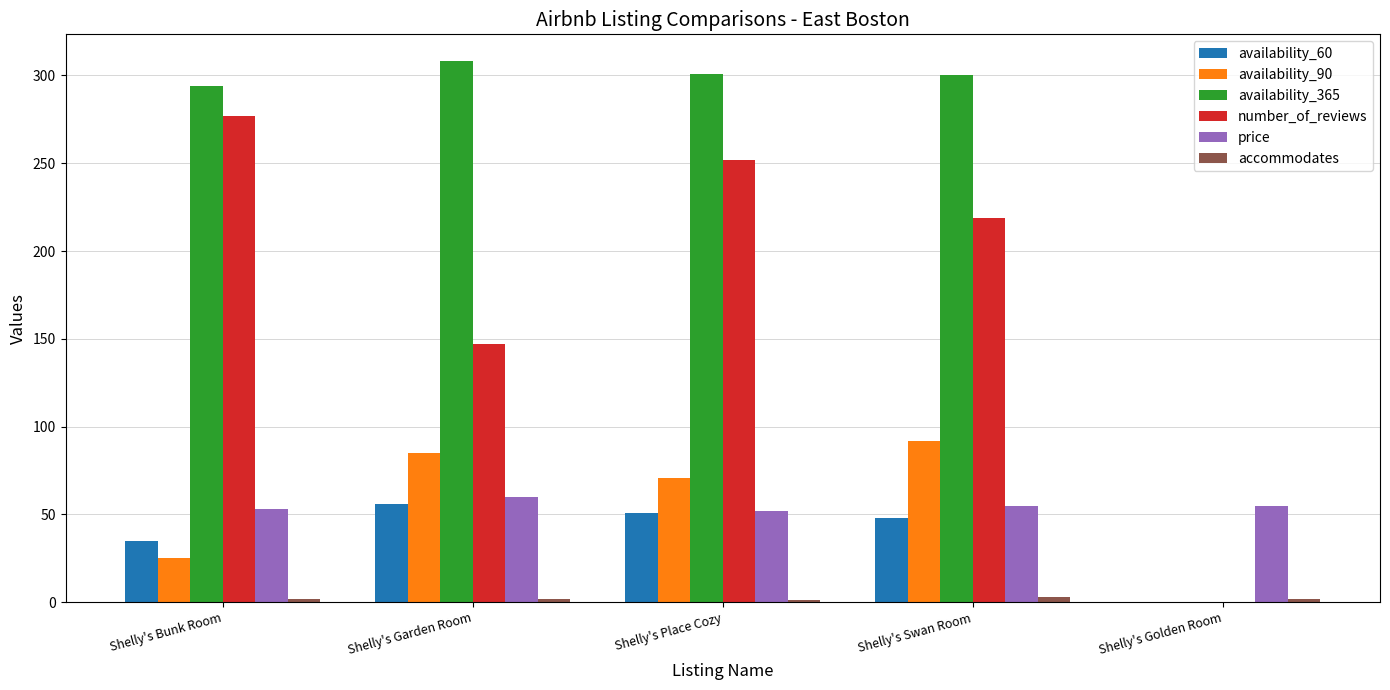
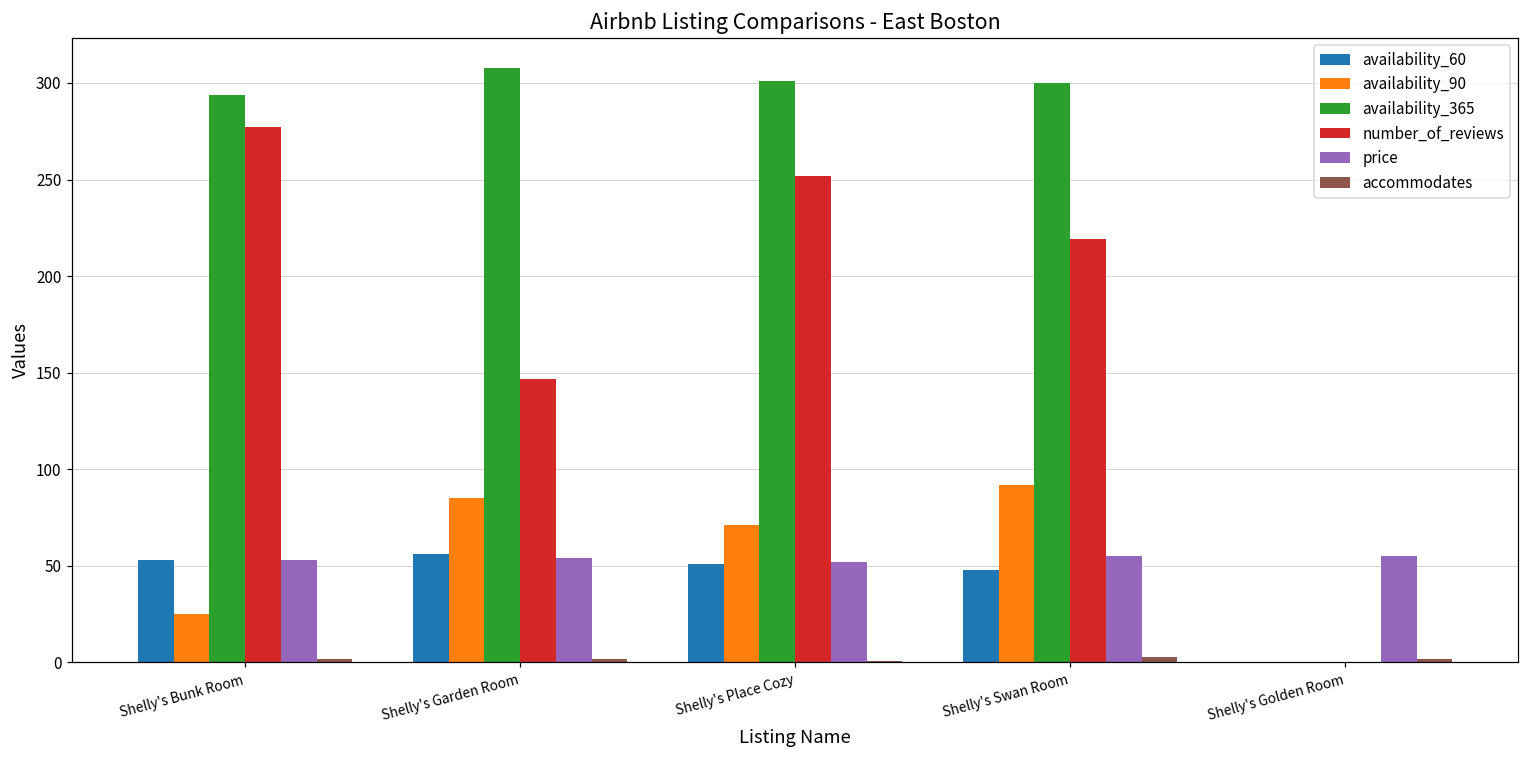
availability_60, Shelly's Bunk Room: 35 -> 53
price, Shelly's Garden Room: 60 -> 54
